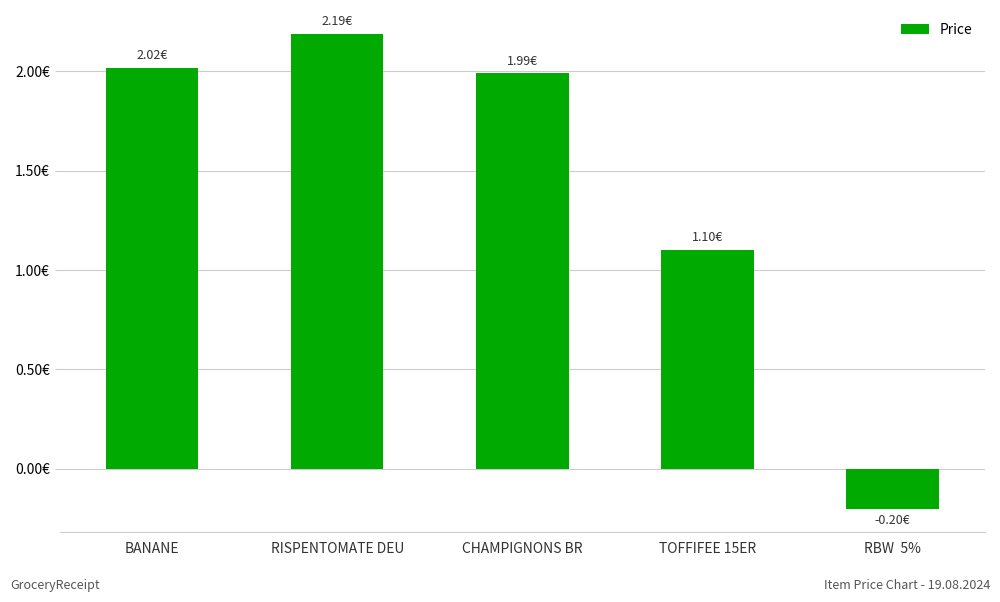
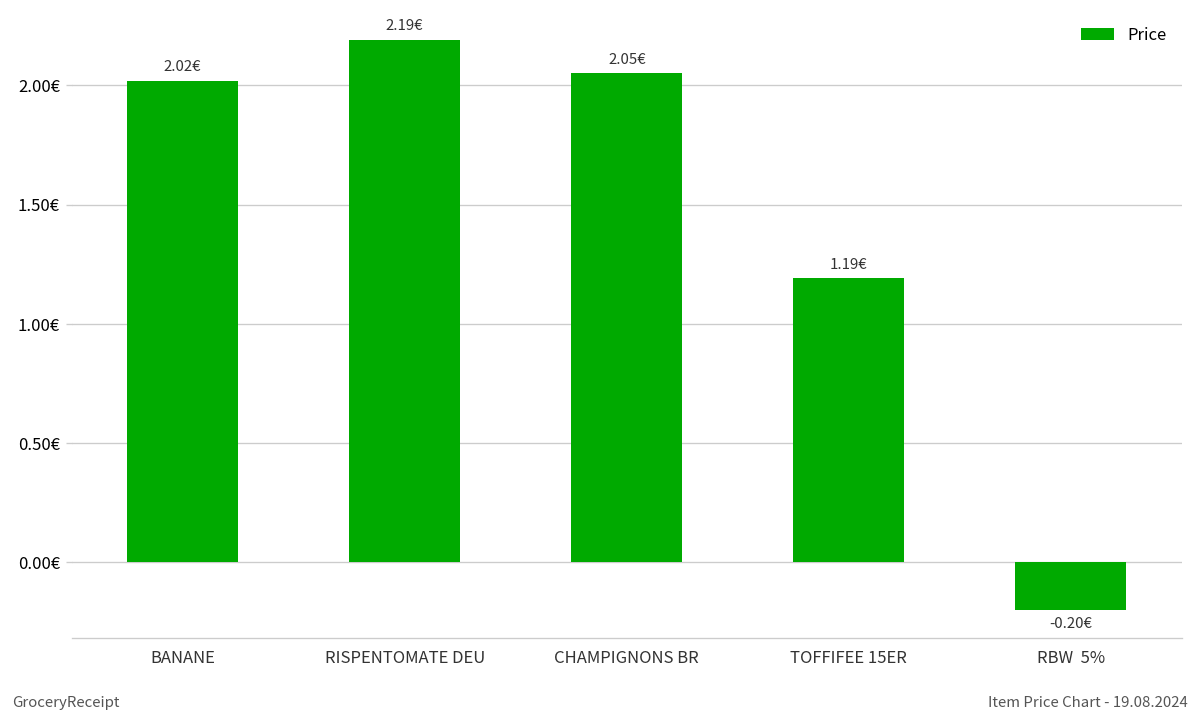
CHAMPIGNONS BR: 1.99€ -> 2.05€
TOFFIFEE 15ER: 1.10€ -> 1.19€
